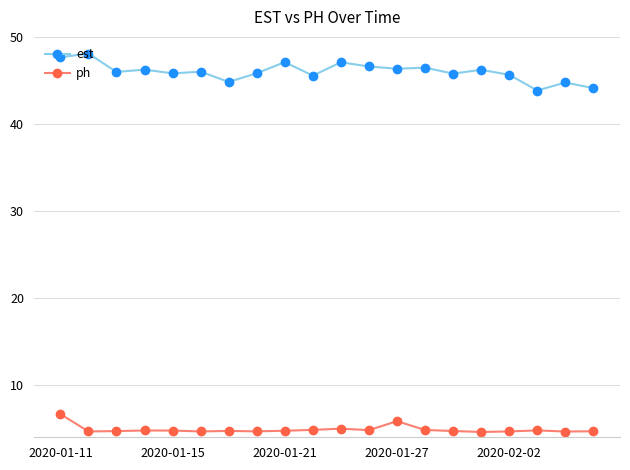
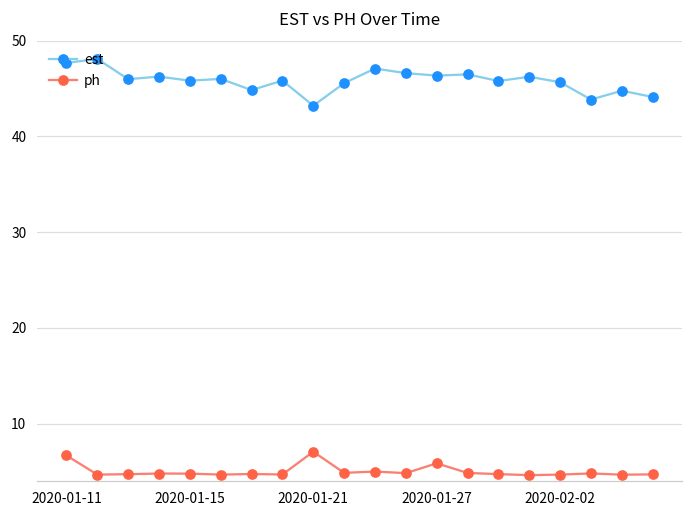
est, 2020-01-21: 47 -> 43
ph, 2020-01-21: 5 -> 7
